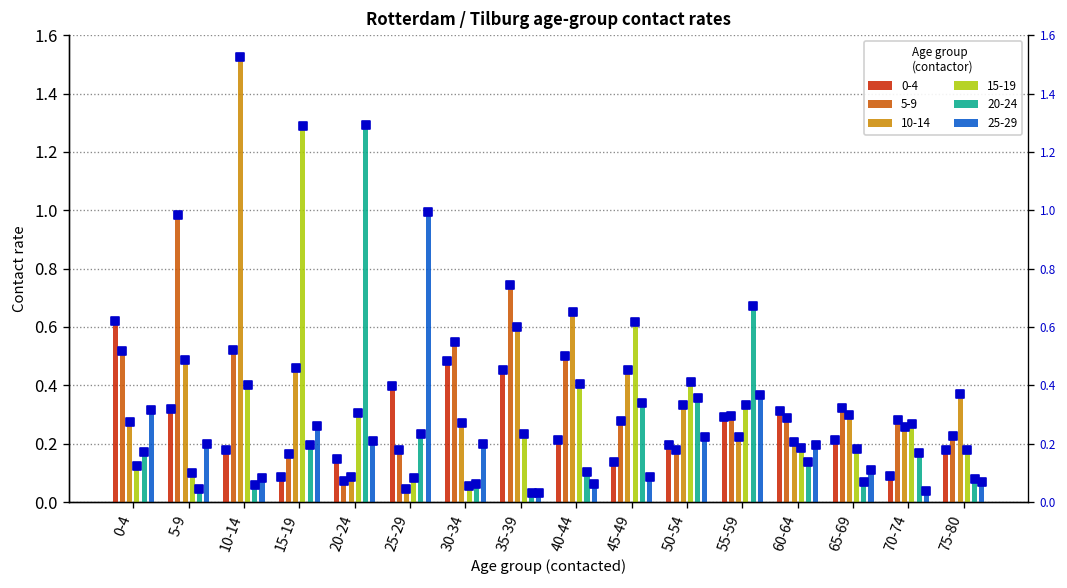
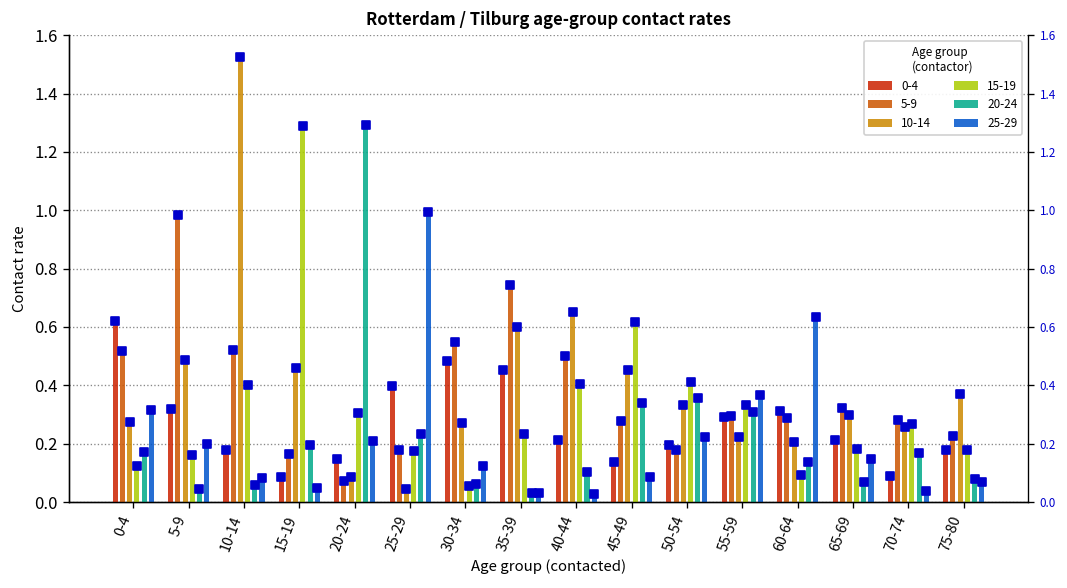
15-19, 5-9: 0.10 -> 0.16
25-29, 15-19: 0.26 -> 0.05
15-19, 25-29: 0.08 -> 0.17
25-29, 30-34: 0.20 -> 0.13
25-29, 40-44: 0.06 -> 0.03
20-24, 55-59: 0.67 -> 0.31
15-19, 60-64: 0.18 -> 0.09
25-29, 60-64: 0.19 -> 0.63
25-29, 65-69: 0.11 -> 0.15
